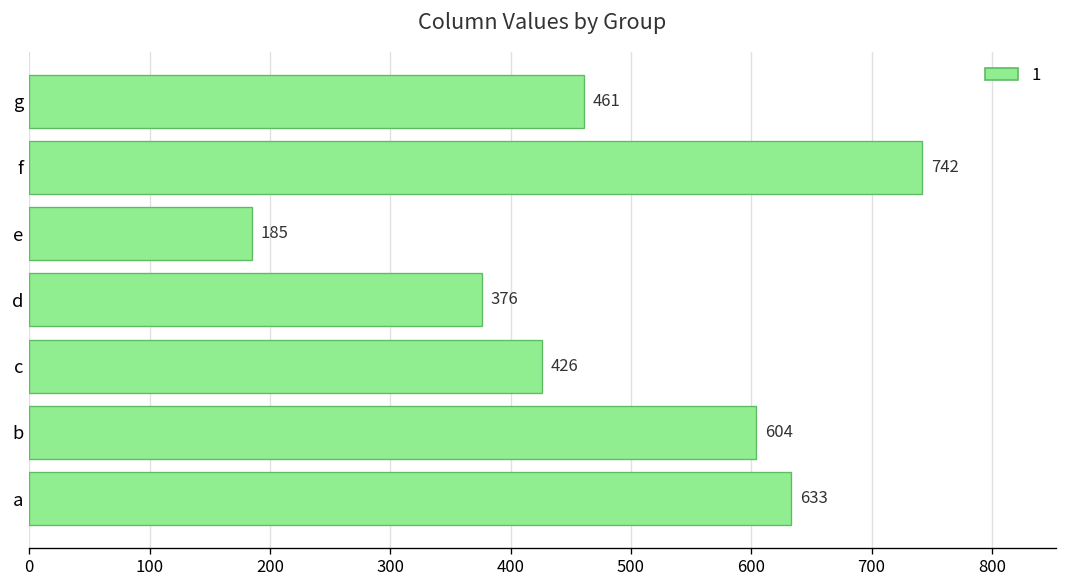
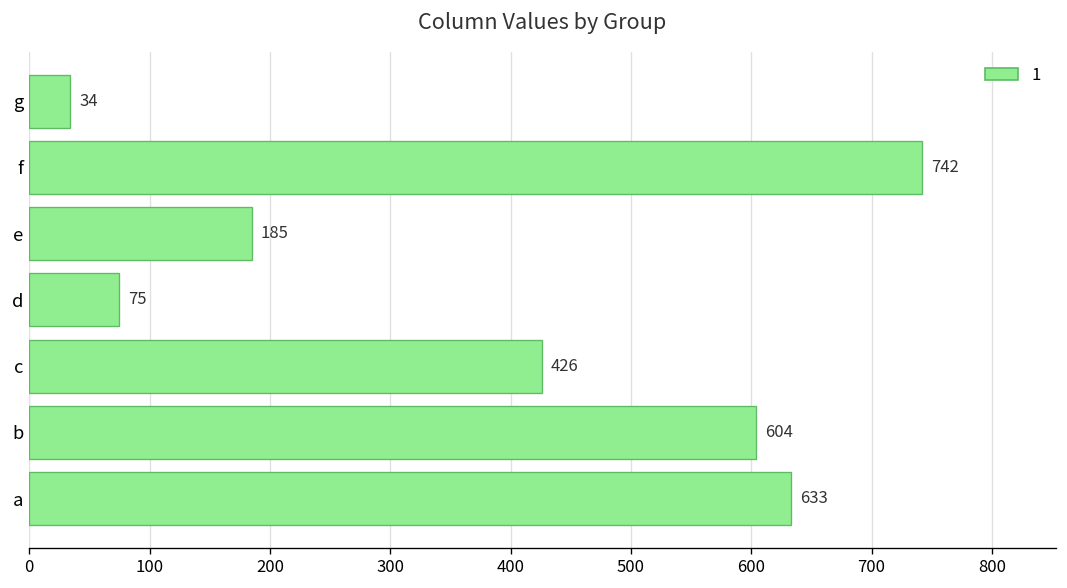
g: 461 -> 34
d: 376 -> 75
